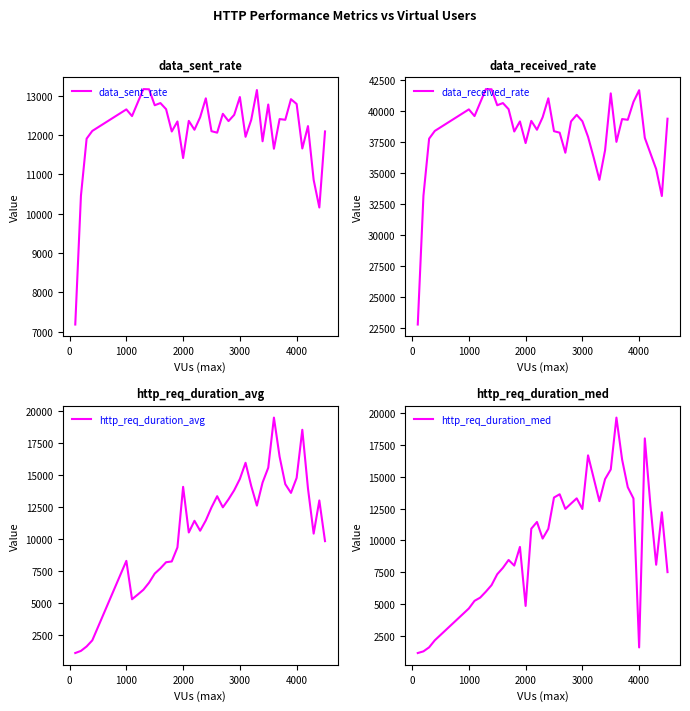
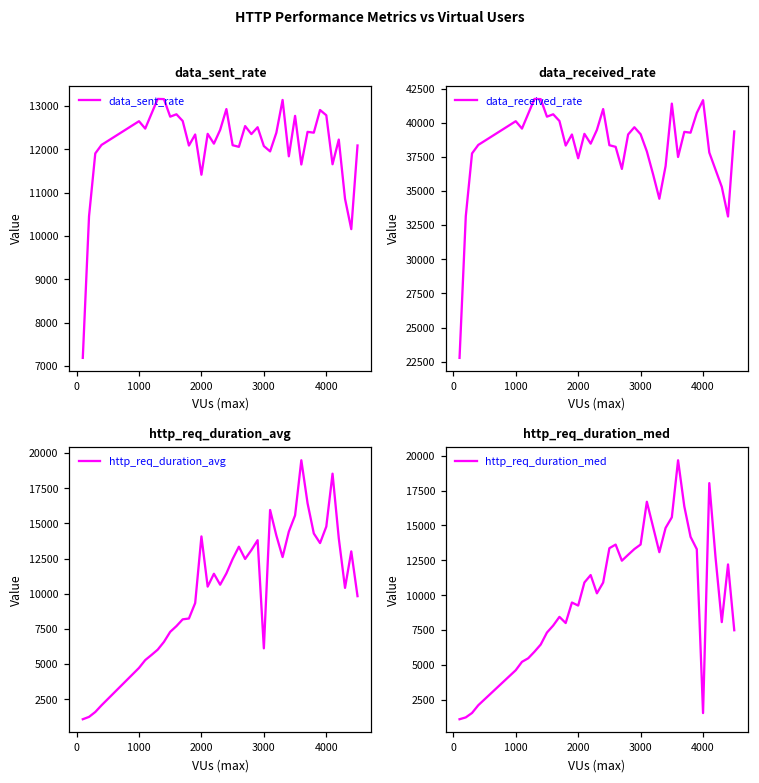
data_sent_rate, 3000: 13000 -> 12100
http_req_duration_avg, 1000: 8300 -> 4700
http_req_duration_avg, 3000: 14700 -> 6100
http_req_duration_med, 2000: 4800 -> 9300
http_req_duration_med, 3000: 12500 -> 13600
